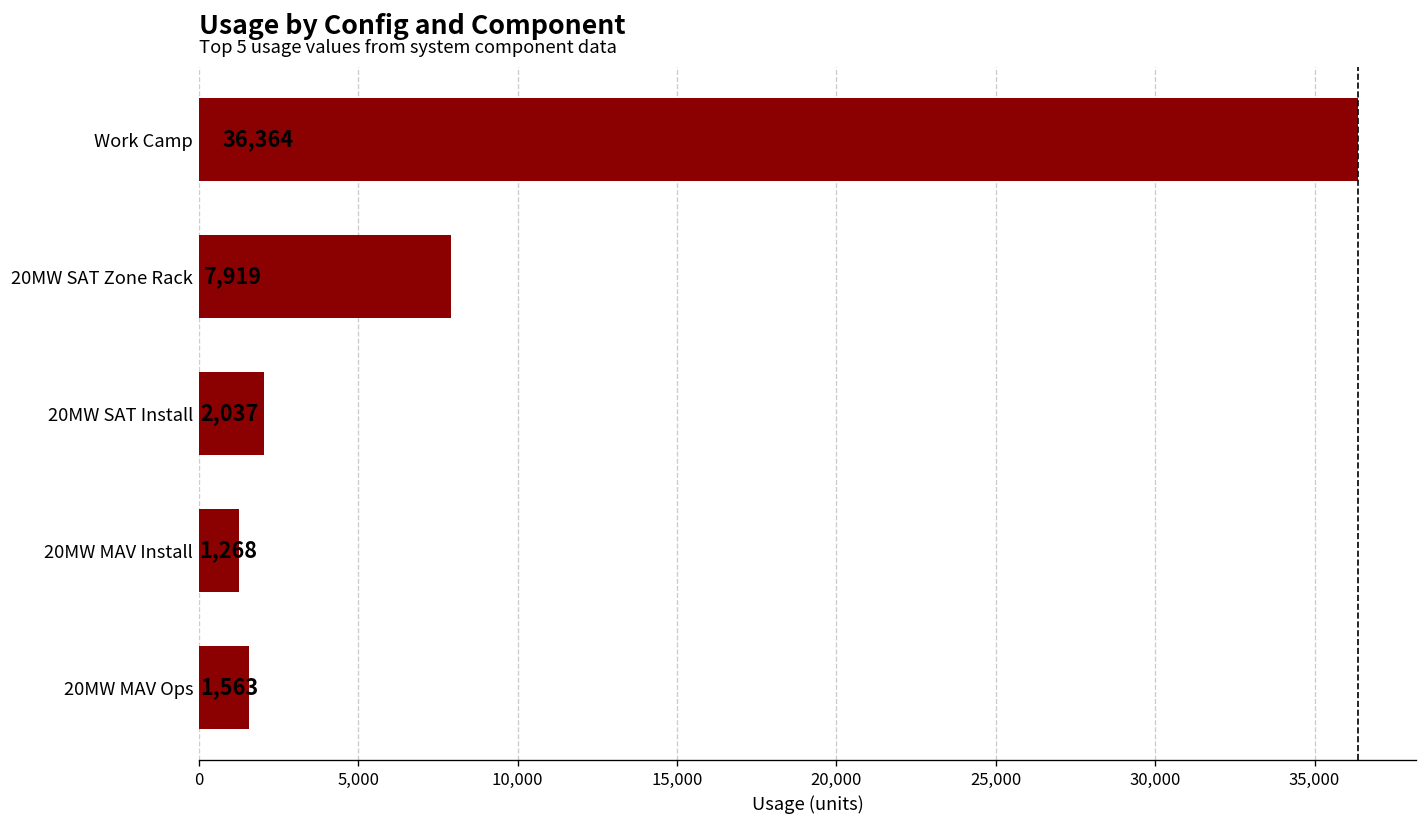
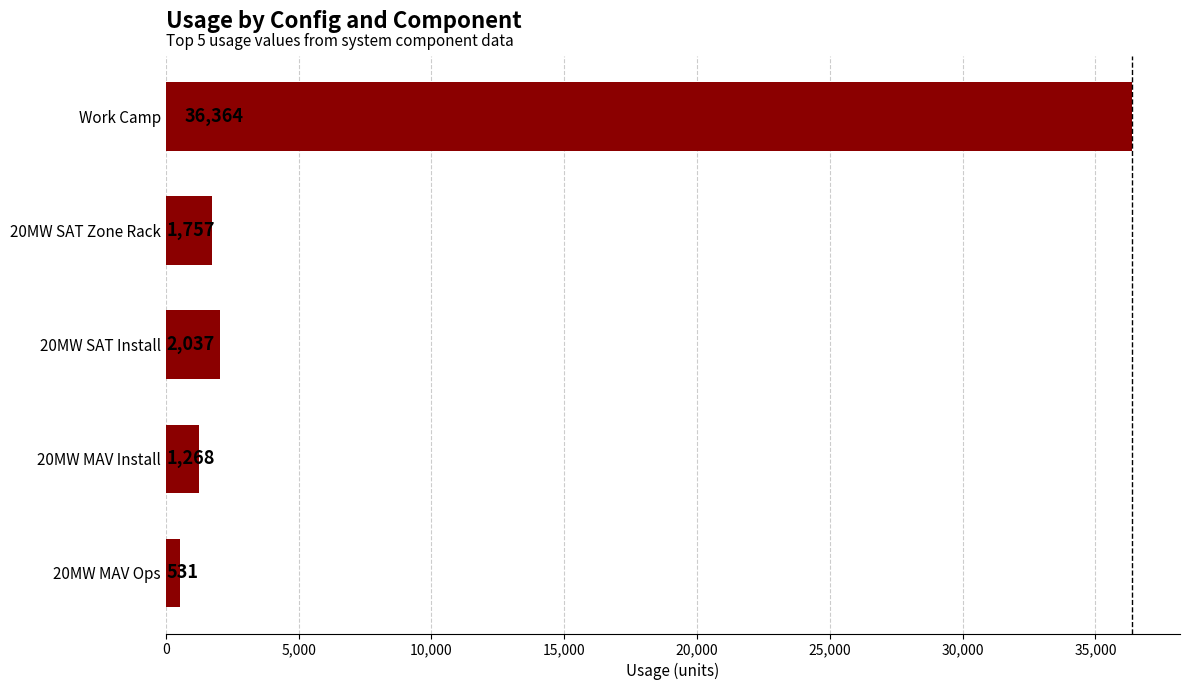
20MW SAT Zone Rack: 7,919 -> 1,757
20MW MAV Ops: 1,563 -> 531
